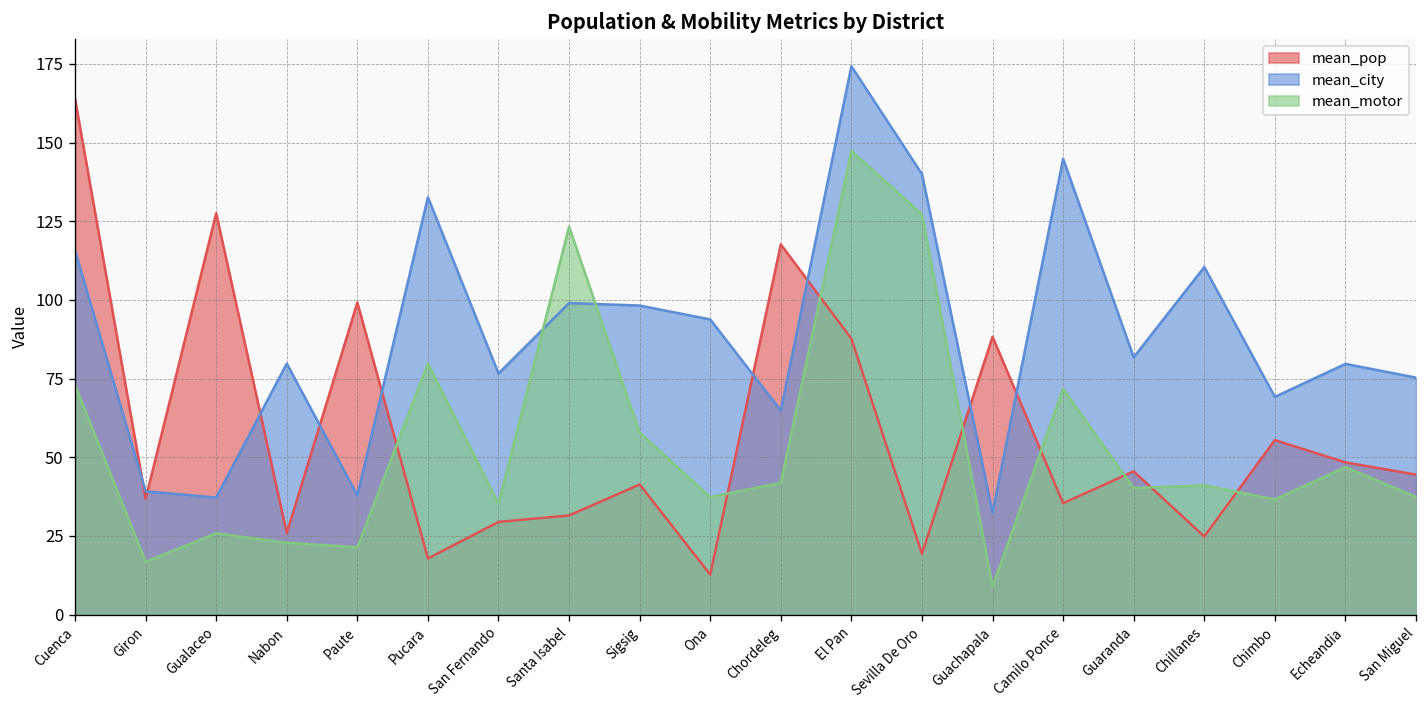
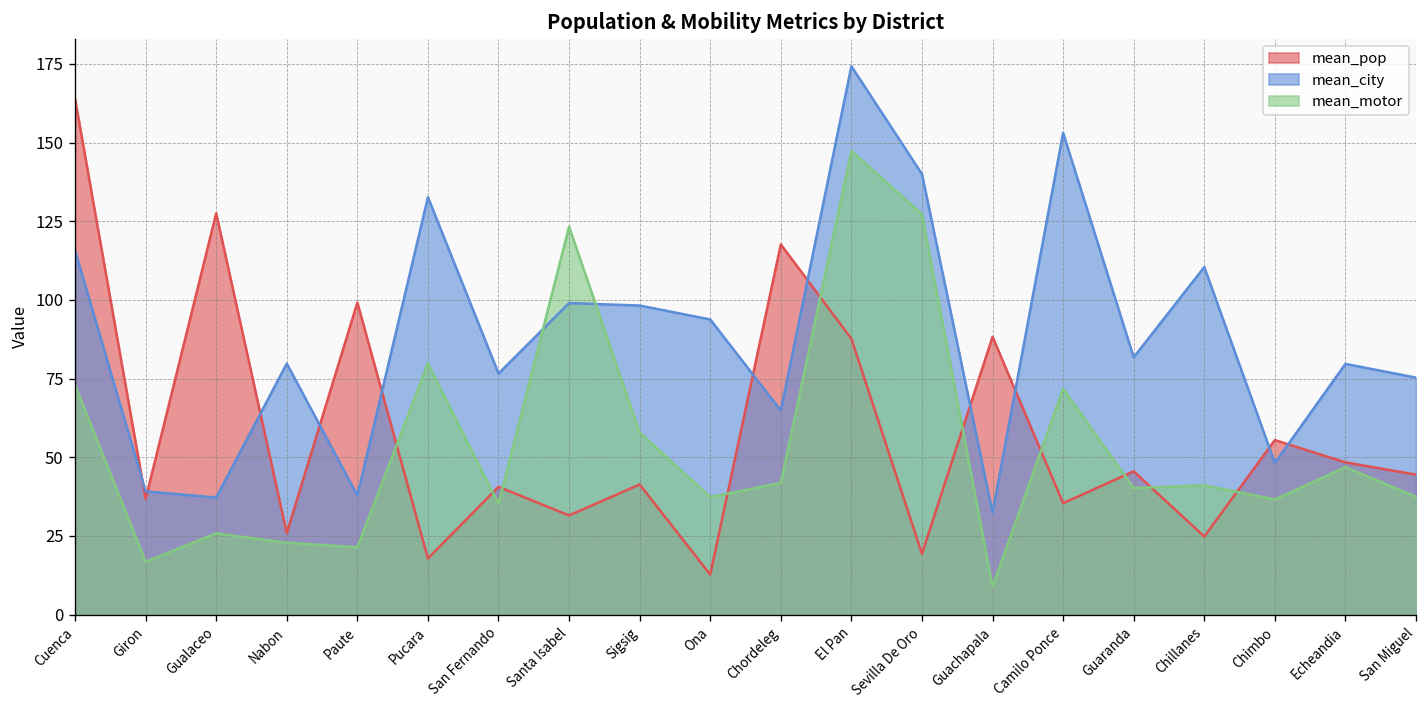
mean_pop, San Fernando: 29 -> 41
mean_city, Camilo Ponce: 145 -> 153
mean_city, Chimbo: 69 -> 48
